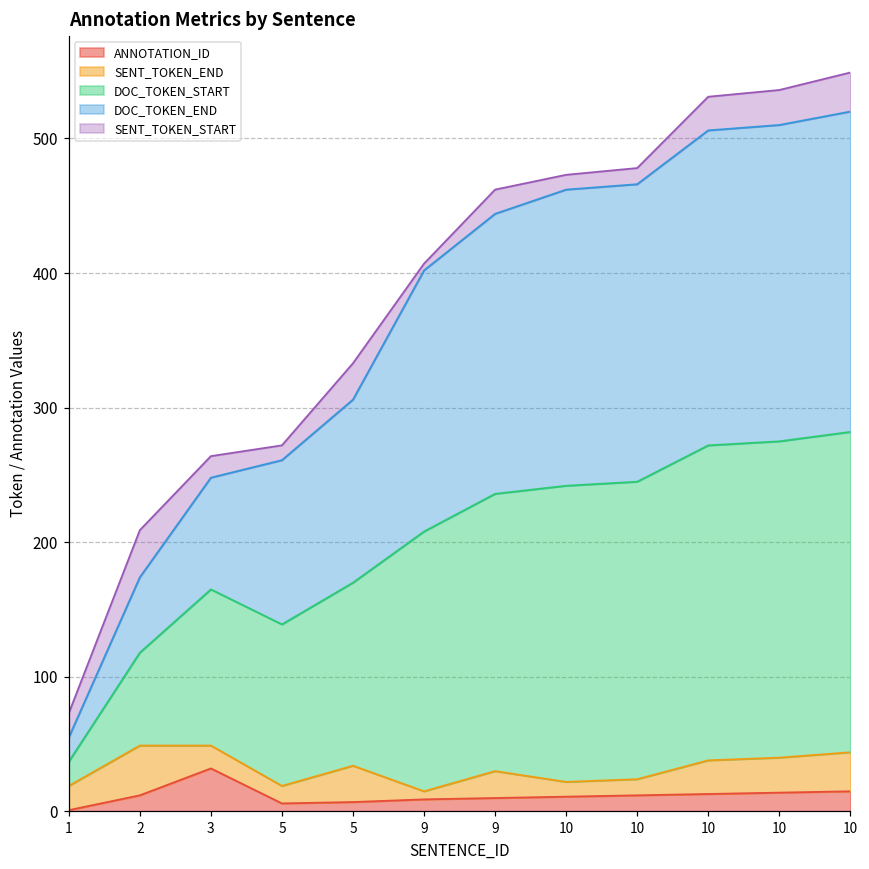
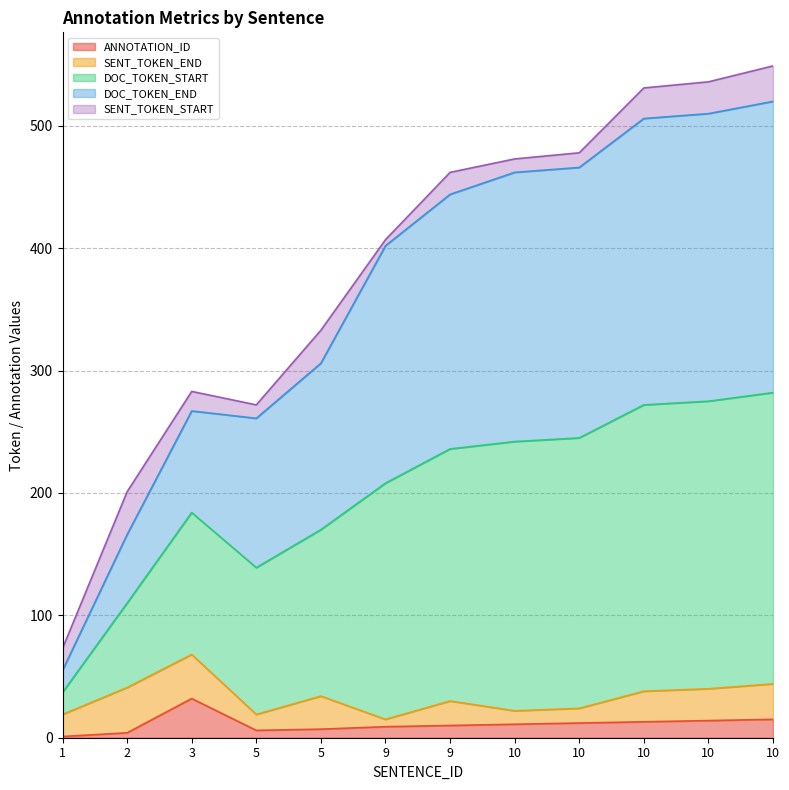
ANNOTATION_ID, 2: 12 -> 4
SENT_TOKEN_END, 3: 17 -> 36
